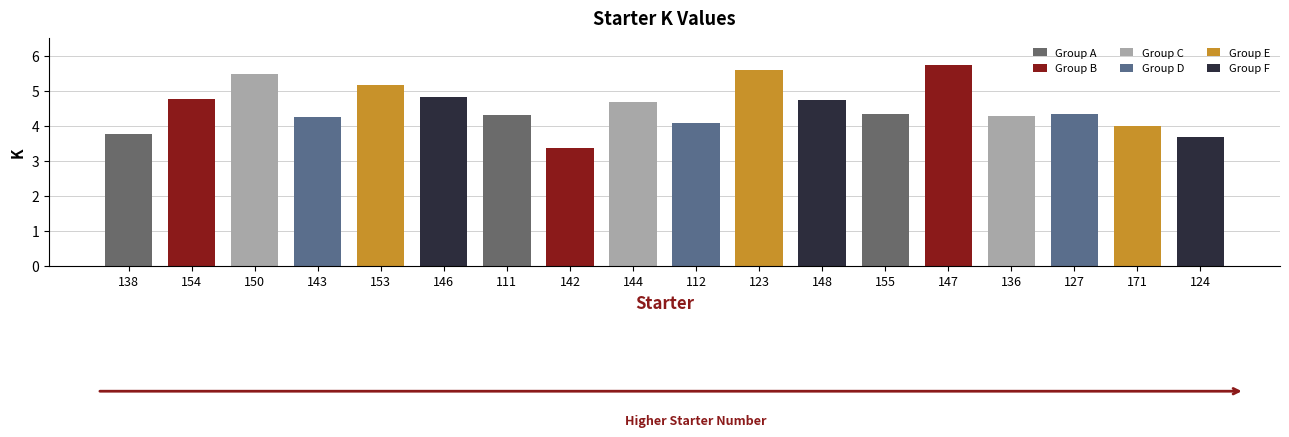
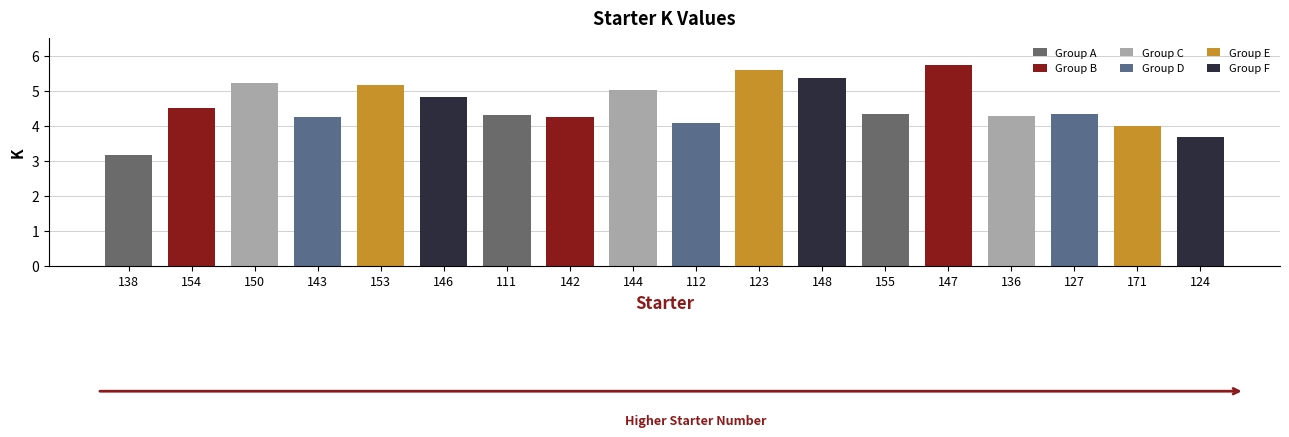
138: 3.8 -> 3.2
154: 4.8 -> 4.5
150: 5.5 -> 5.2
142: 3.4 -> 4.3
144: 4.7 -> 5.0
148: 4.7 -> 5.4
